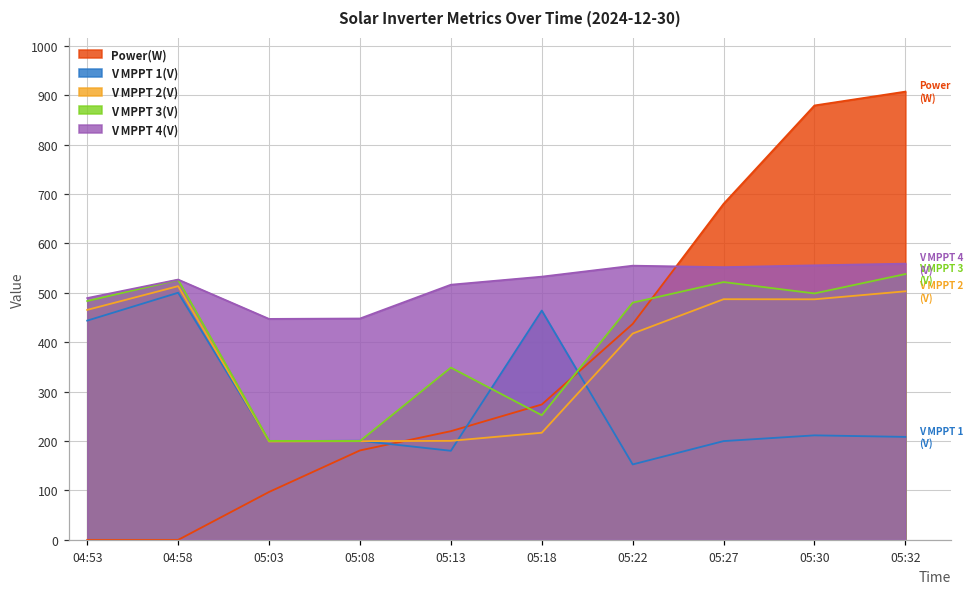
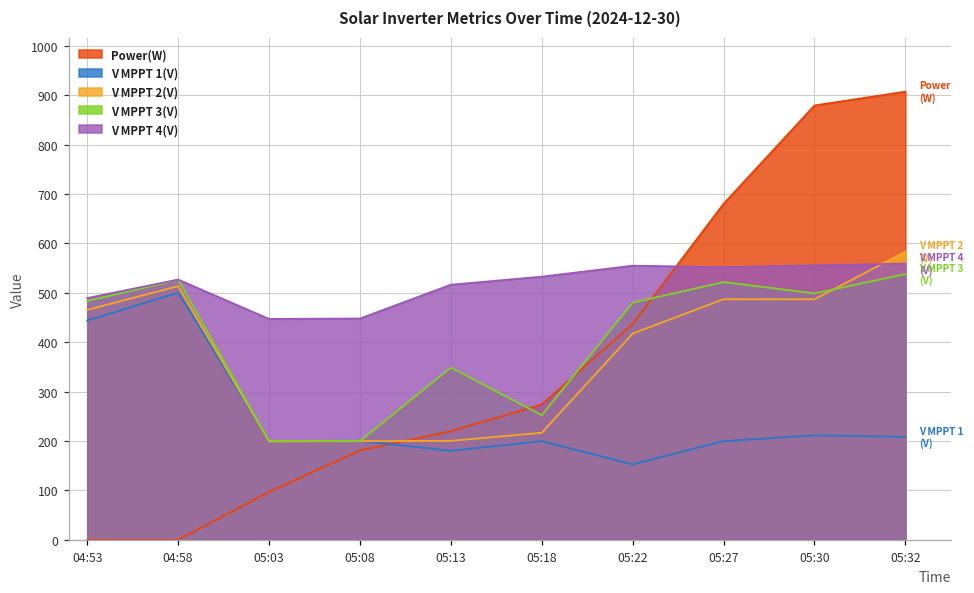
V MPPT 1(V), 05:18: 460 -> 200
V MPPT 2(V), 05:32: 500 -> 580
